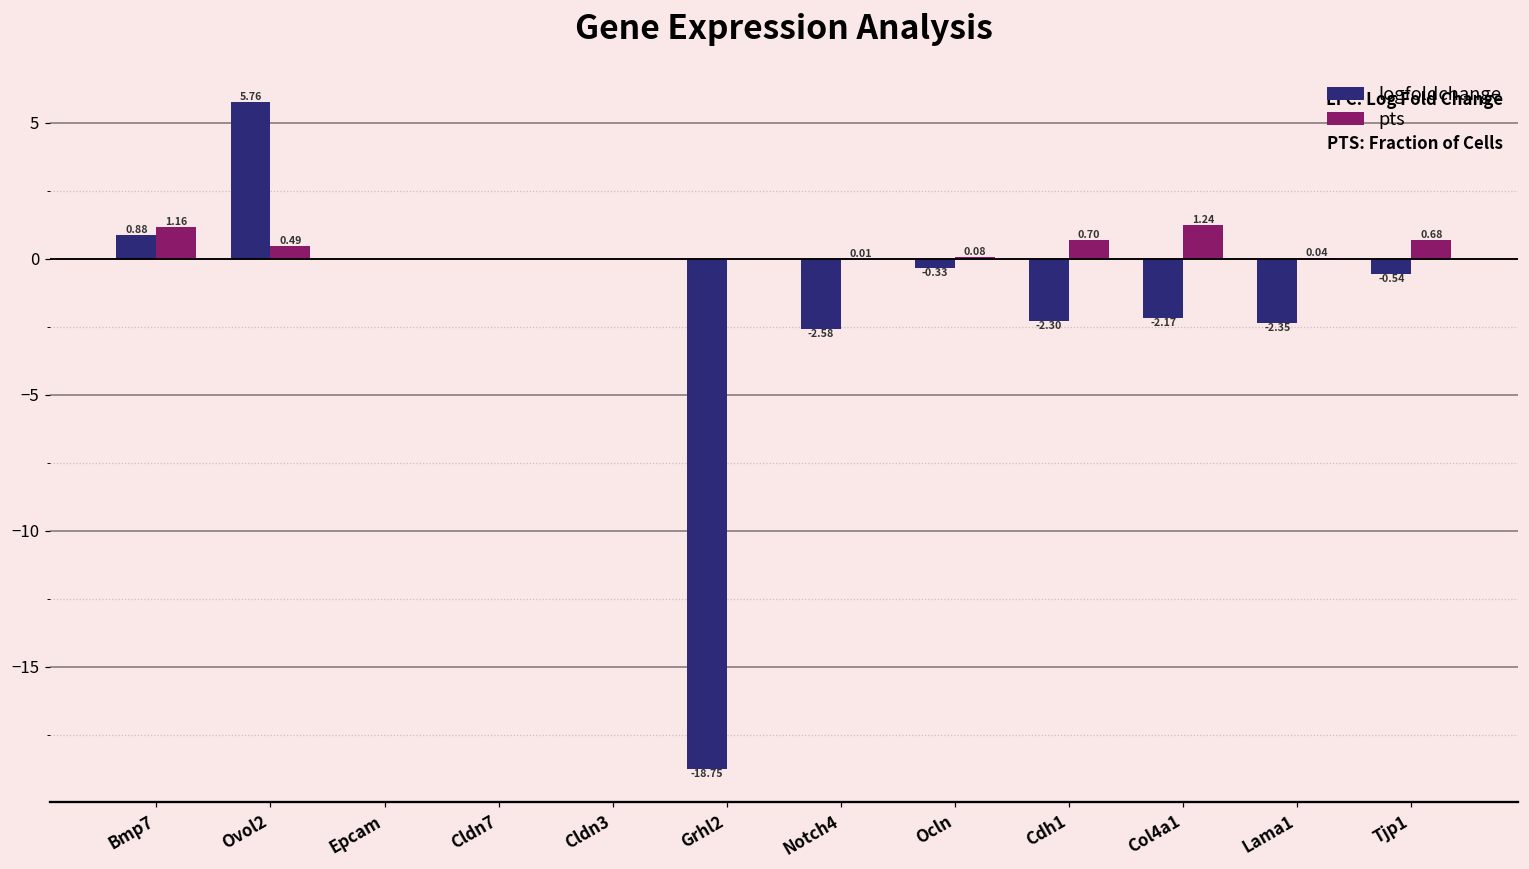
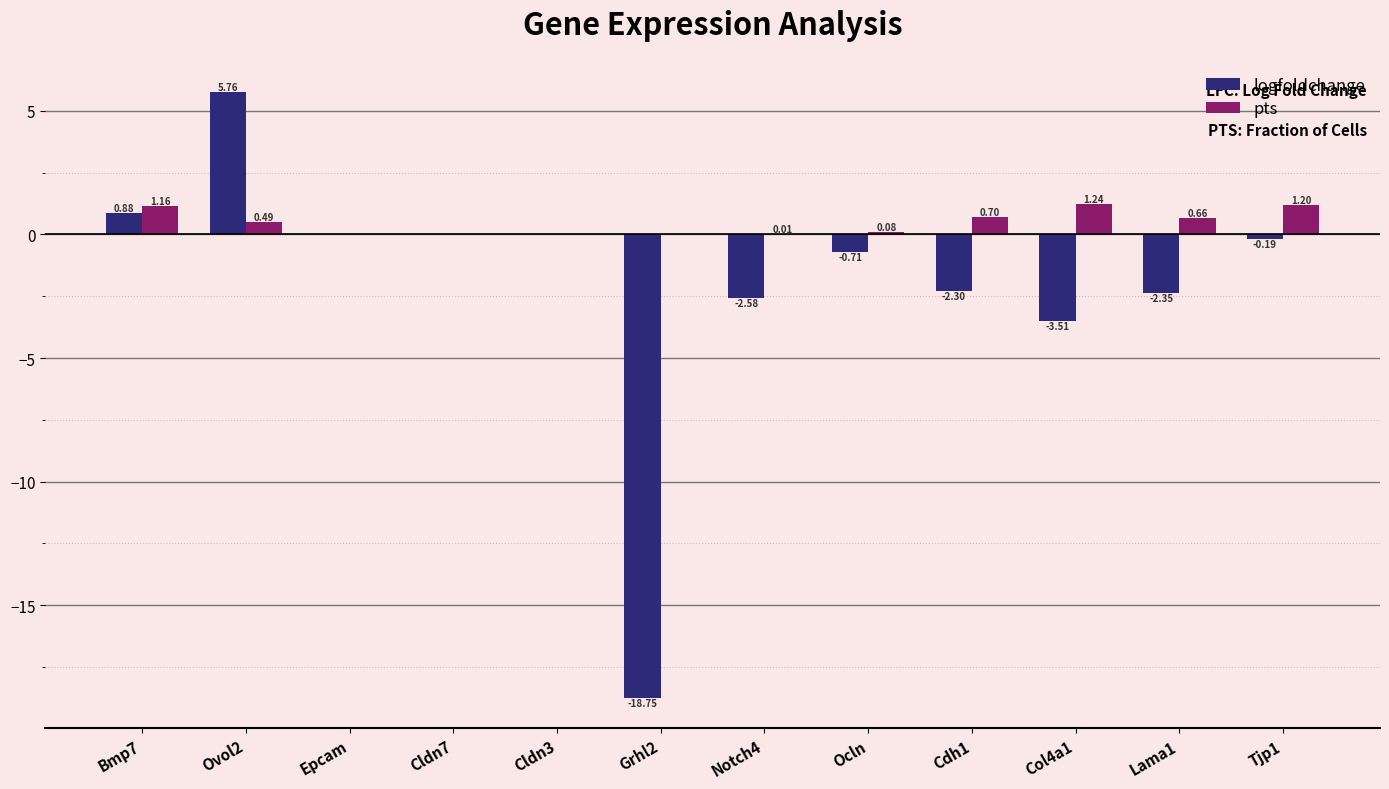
logfoldchange, Ocln: -0.33 -> -0.71
logfoldchange, Col4a1: -2.17 -> -3.51
pts, Lama1: 0.04 -> 0.66
logfoldchange, Tjp1: -0.54 -> -0.19
pts, Tjp1: 0.68 -> 1.20
